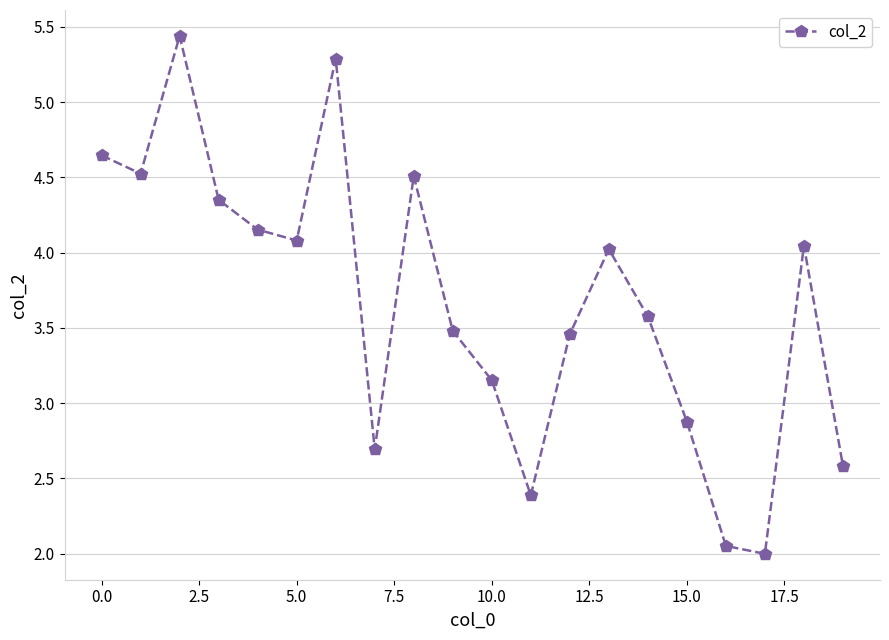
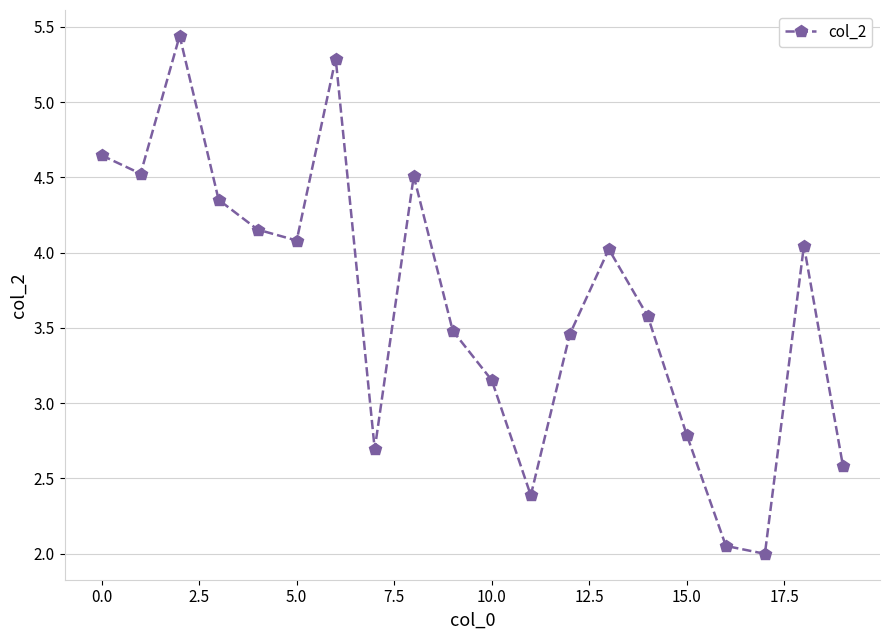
15.0: 2.88 -> 2.79
